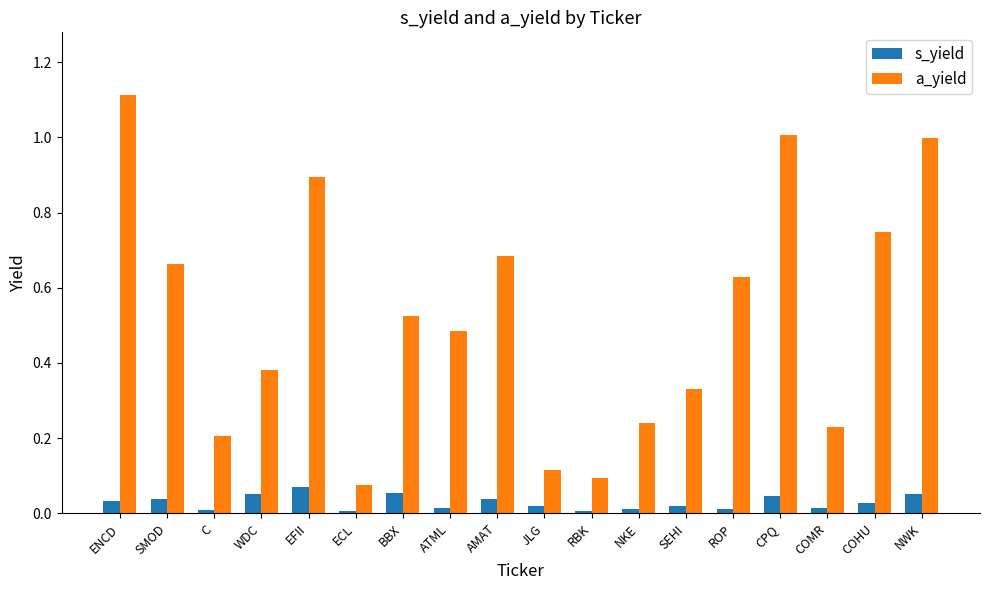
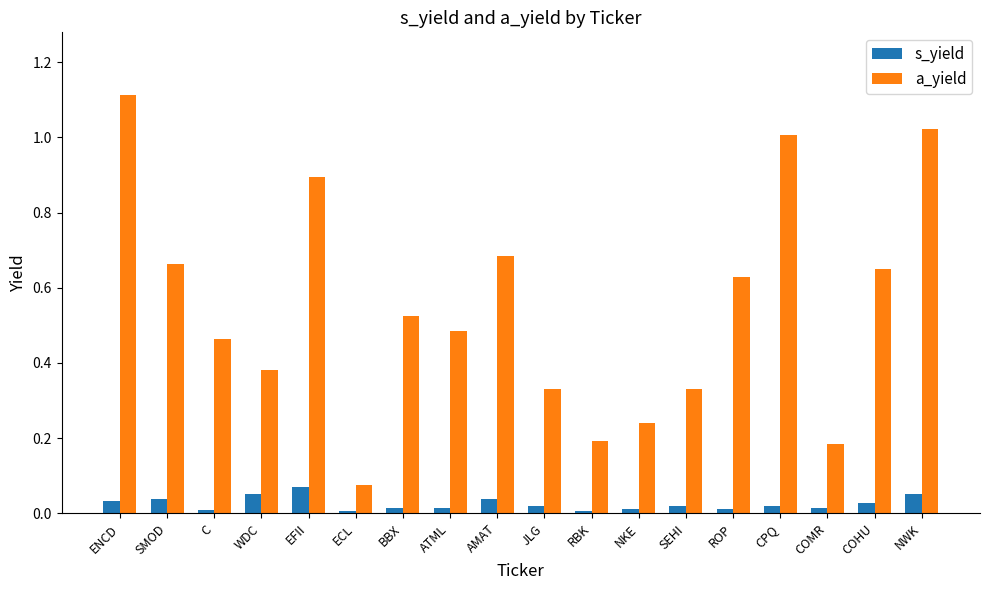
a_yield, C: 0.21 -> 0.46
s_yield, BBX: 0.06 -> 0.01
a_yield, JLG: 0.12 -> 0.33
a_yield, RBK: 0.09 -> 0.19
s_yield, CPQ: 0.05 -> 0.02
a_yield, COMR: 0.23 -> 0.19
a_yield, COHU: 0.75 -> 0.65
a_yield, NWK: 1.00 -> 1.02
